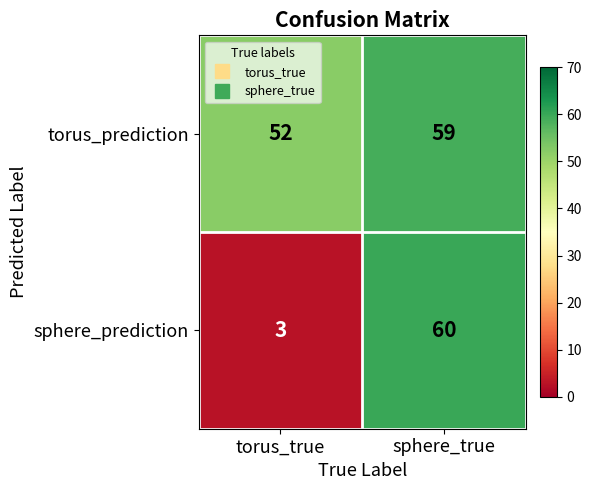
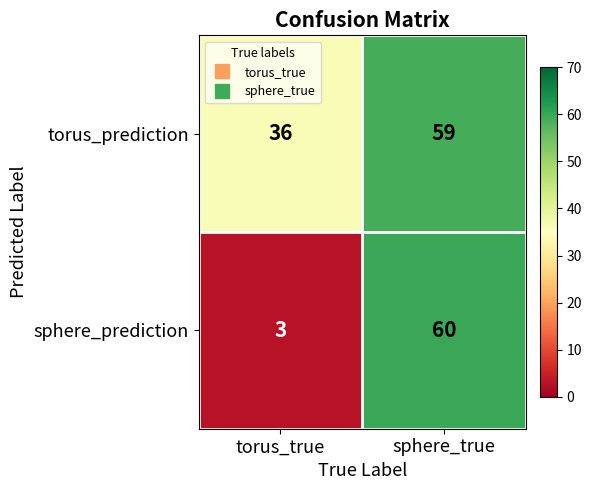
torus_prediction, torus_true: 52 -> 36
